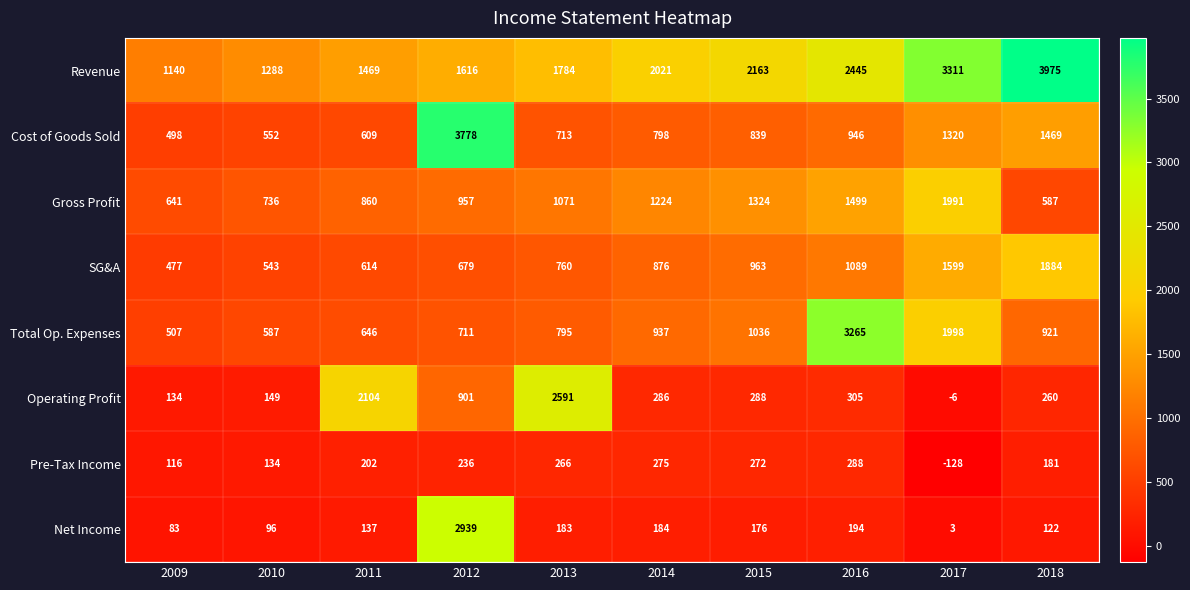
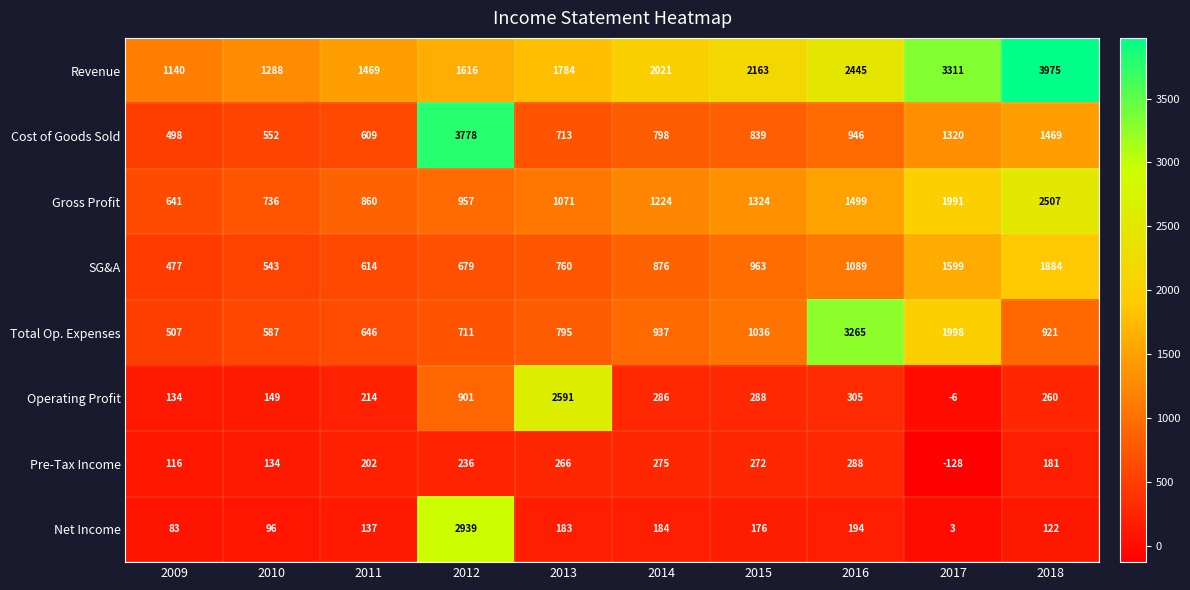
Gross Profit, 2018: 587 -> 2507
Operating Profit, 2011: 2104 -> 214
